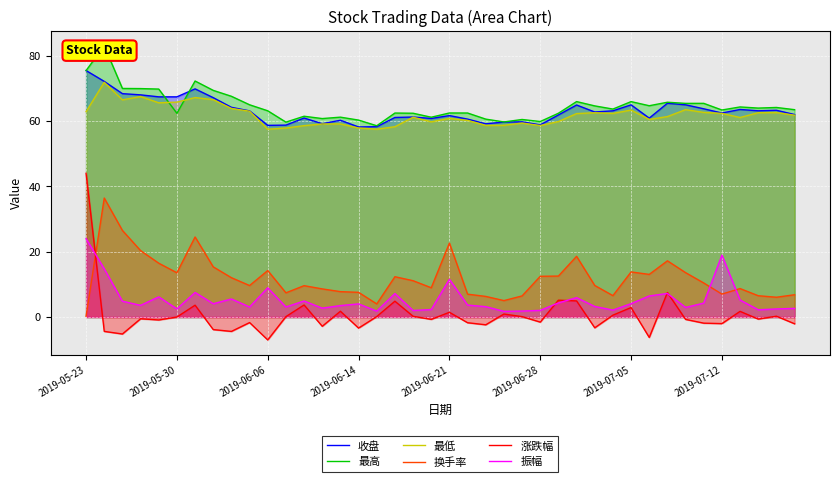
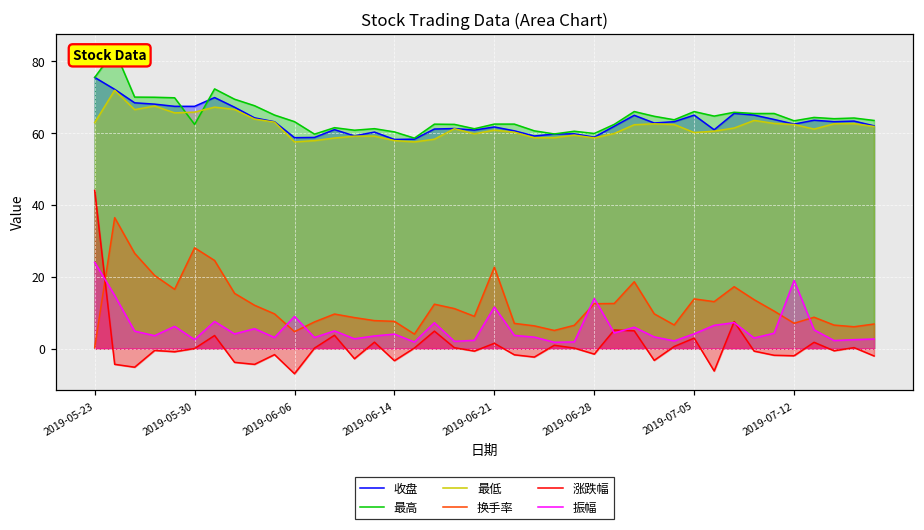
换手率, 2019-05-30: 14 -> 28
换手率, 2019-06-06: 14 -> 5
振幅, 2019-06-28: 2 -> 14
最低, 2019-07-05: 63 -> 60
